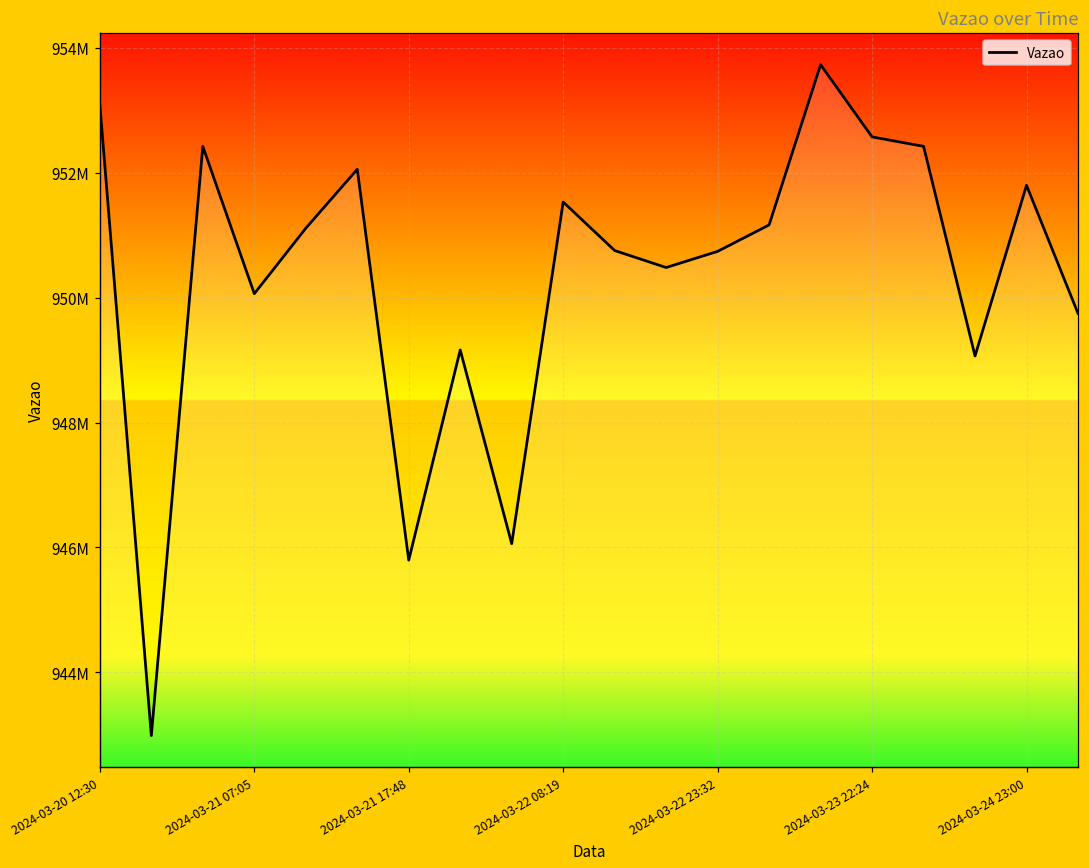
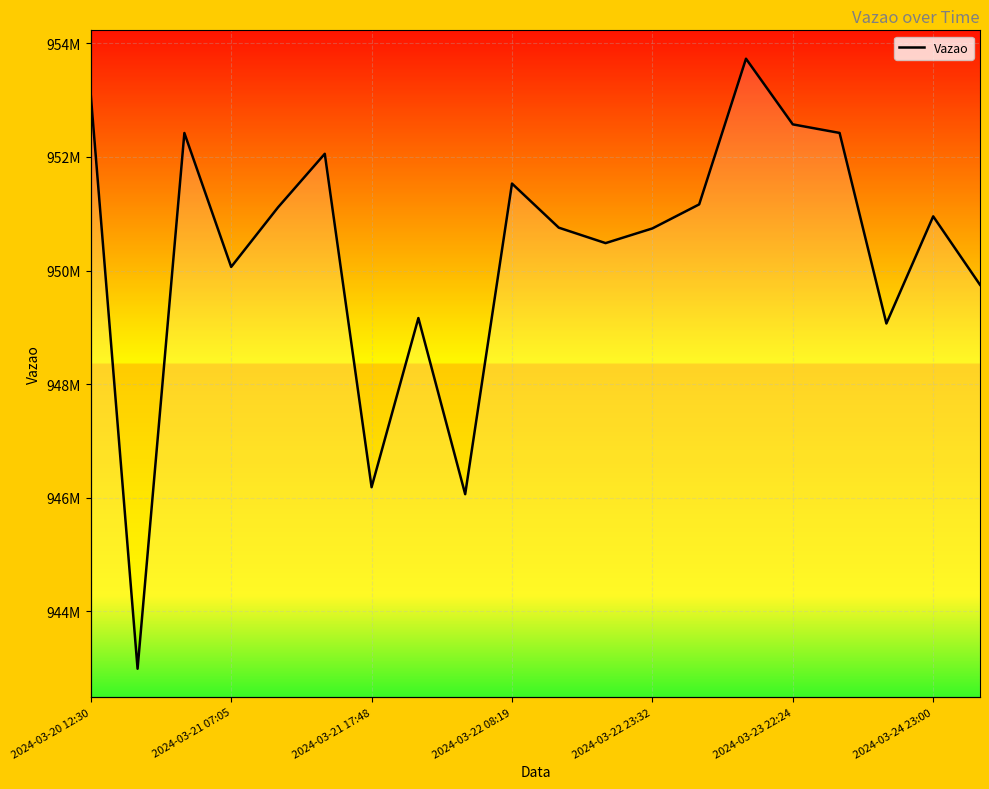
2024-03-21 17:48: 945800000 -> 946200000
2024-03-24 23:00: 951800000 -> 951000000
